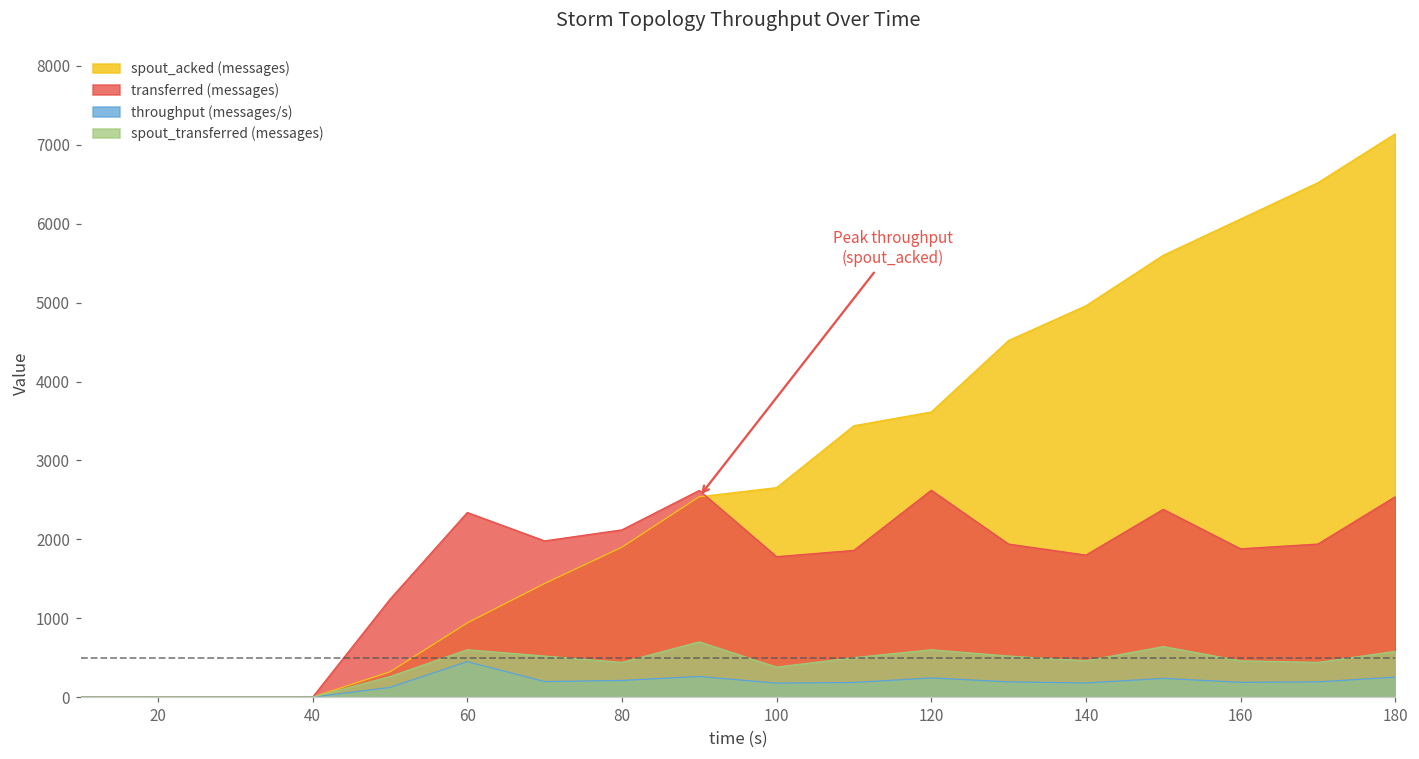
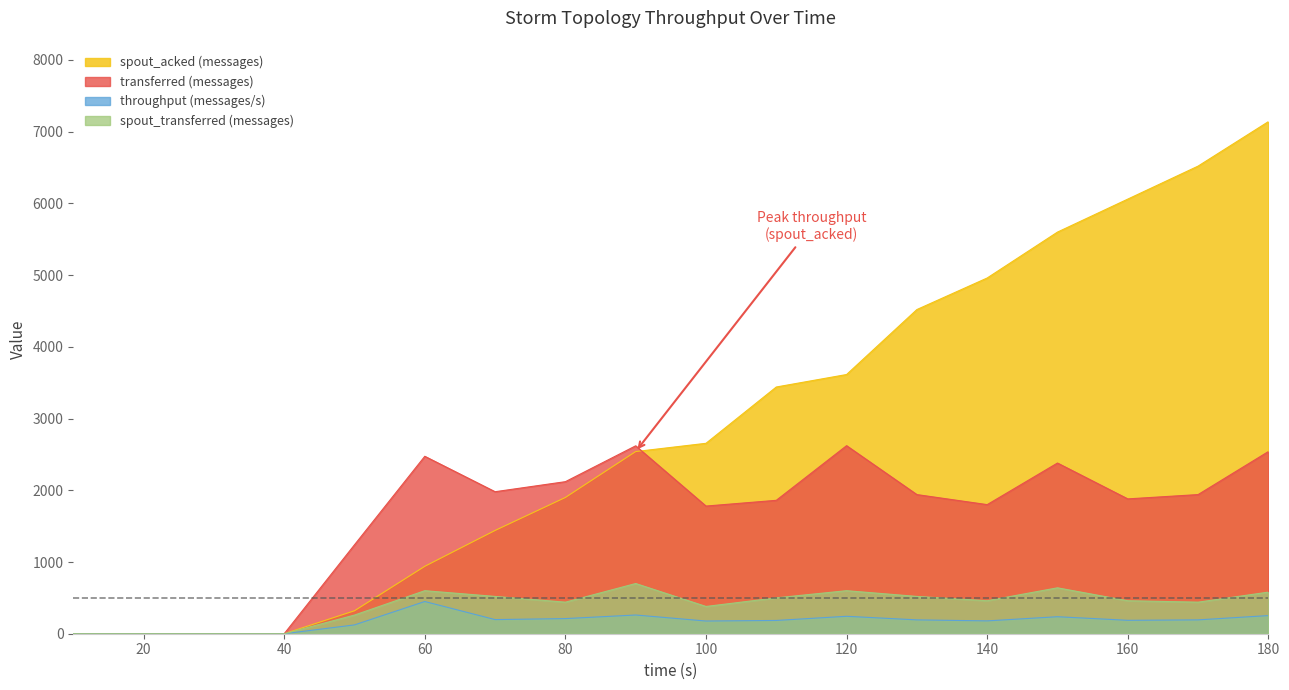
transferred (messages), 60: 2300 -> 2500
